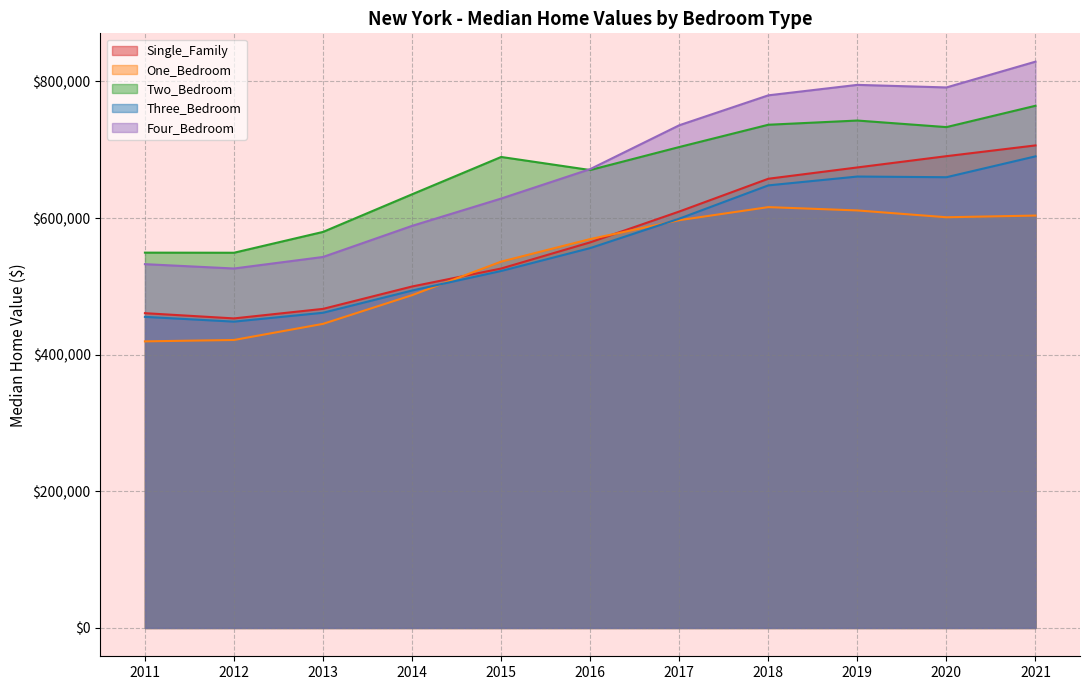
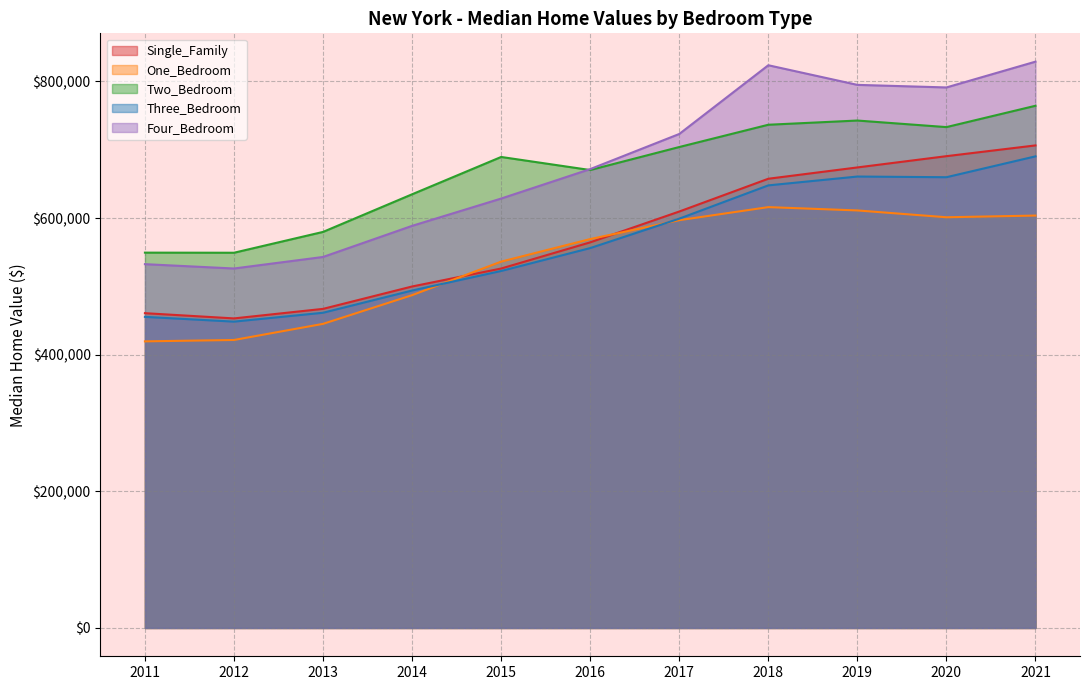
Four_Bedroom, 2017: $740,000 -> $720,000
Four_Bedroom, 2018: $780,000 -> $820,000
